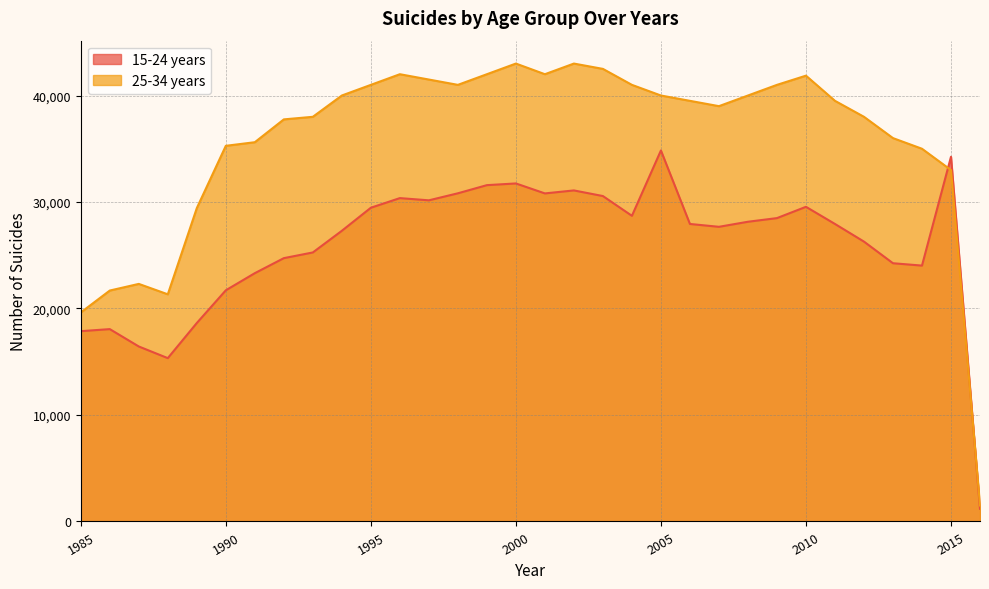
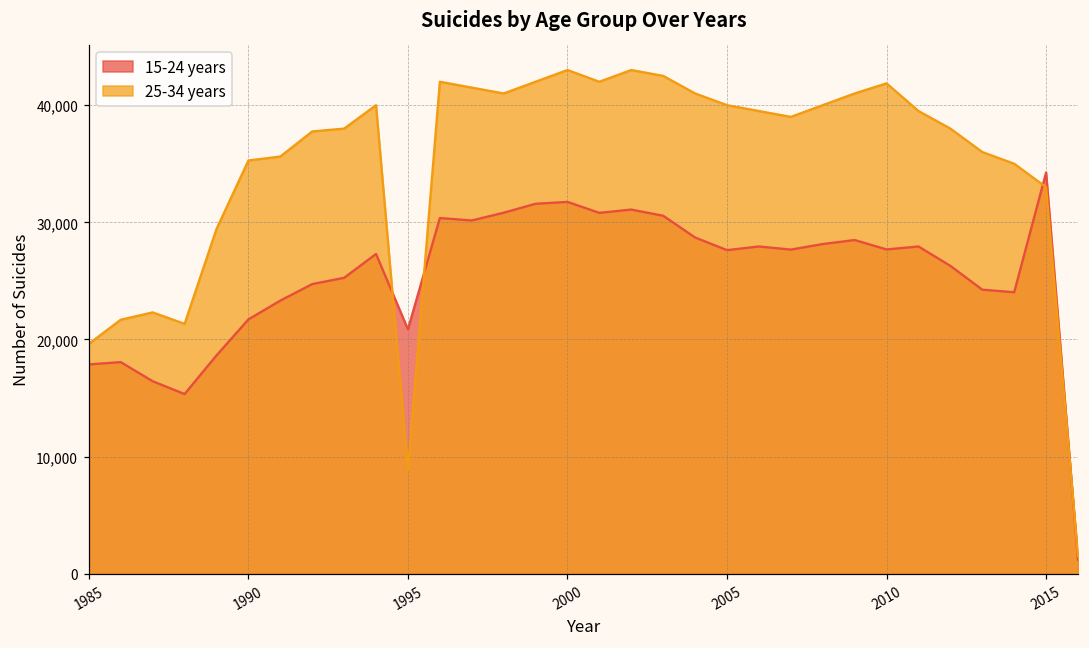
15-24 years, 1995: 29,500 -> 20,900
25-34 years, 1995: 41,000 -> 8,800
15-24 years, 2005: 34,800 -> 27,600
15-24 years, 2010: 29,500 -> 27,700
